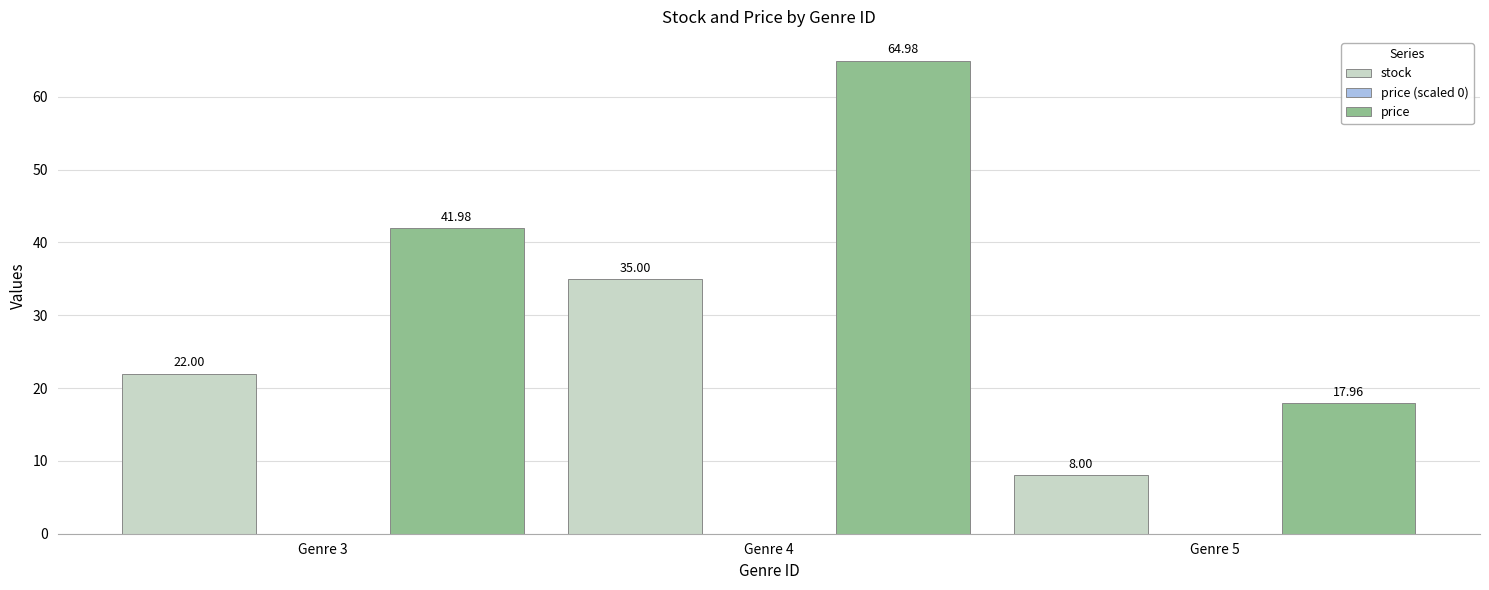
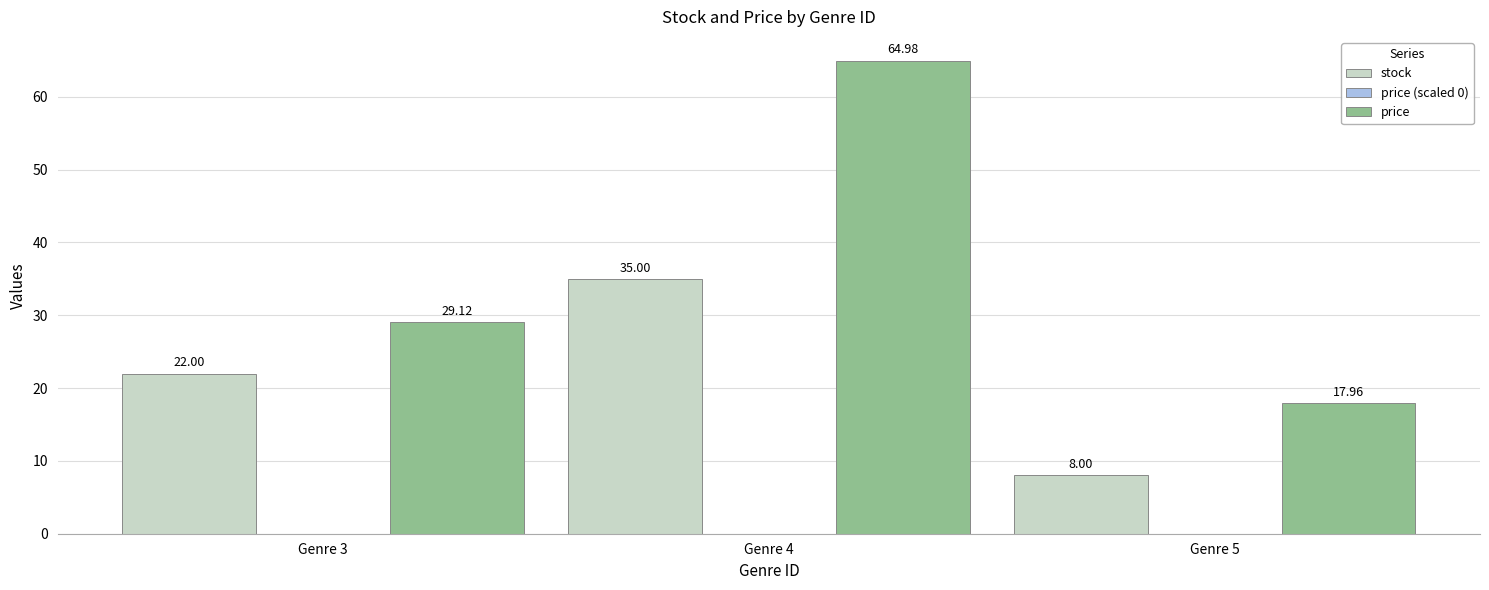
price, Genre 3: 41.98 -> 29.12
